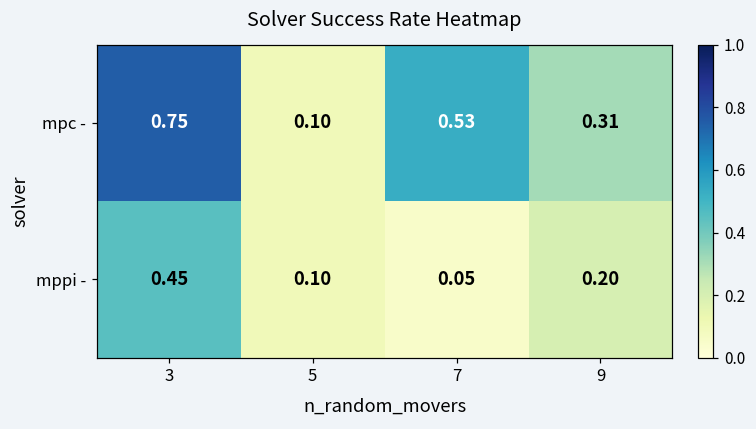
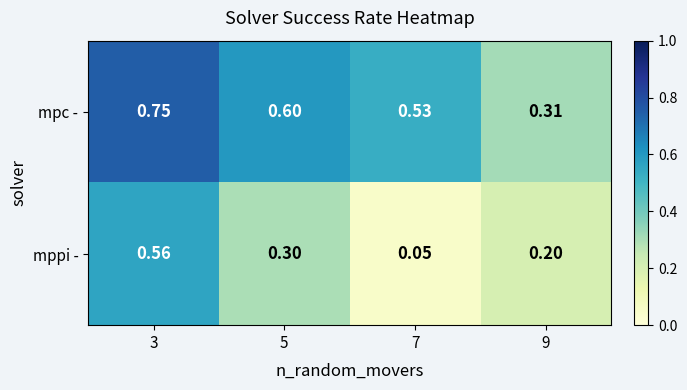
mpc -, 5: 0.10 -> 0.60
mppi -, 3: 0.45 -> 0.56
mppi -, 5: 0.10 -> 0.30
